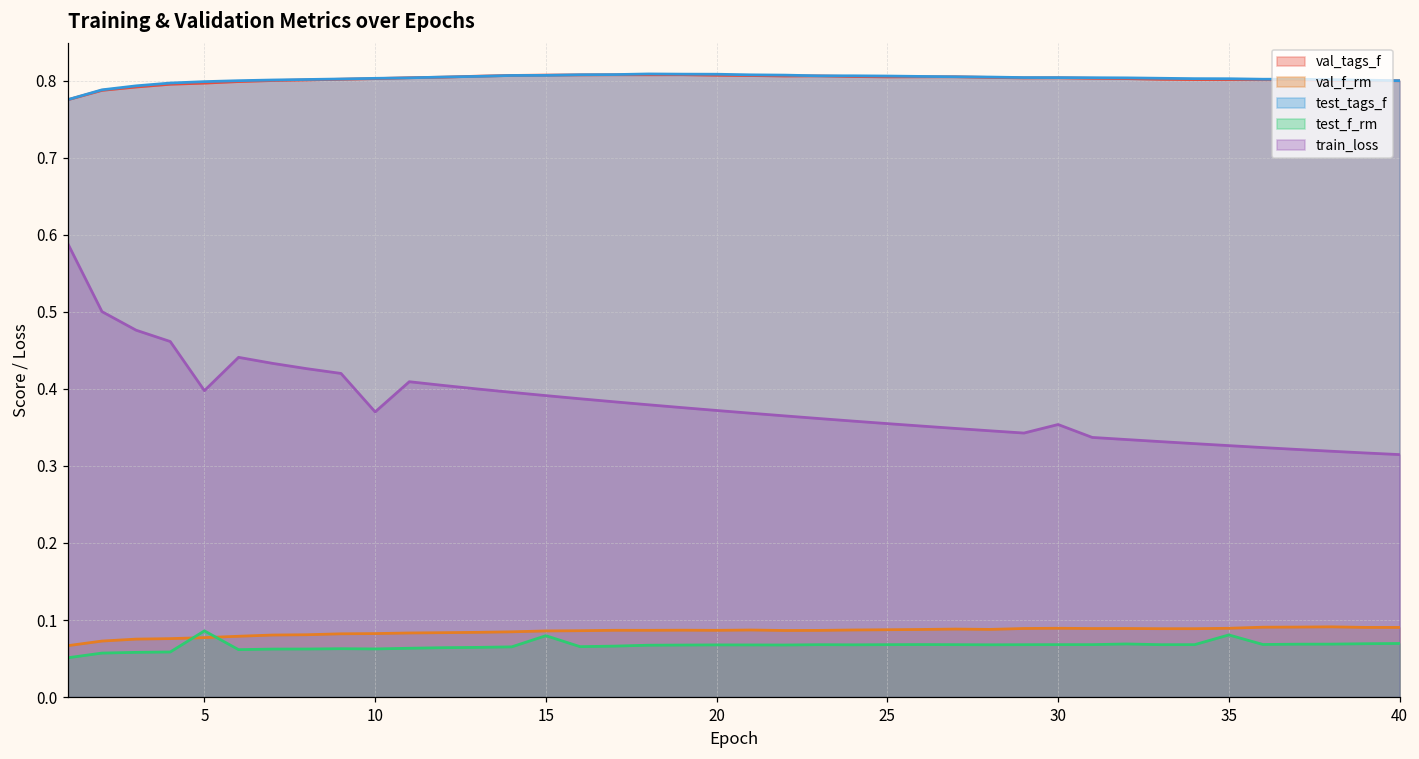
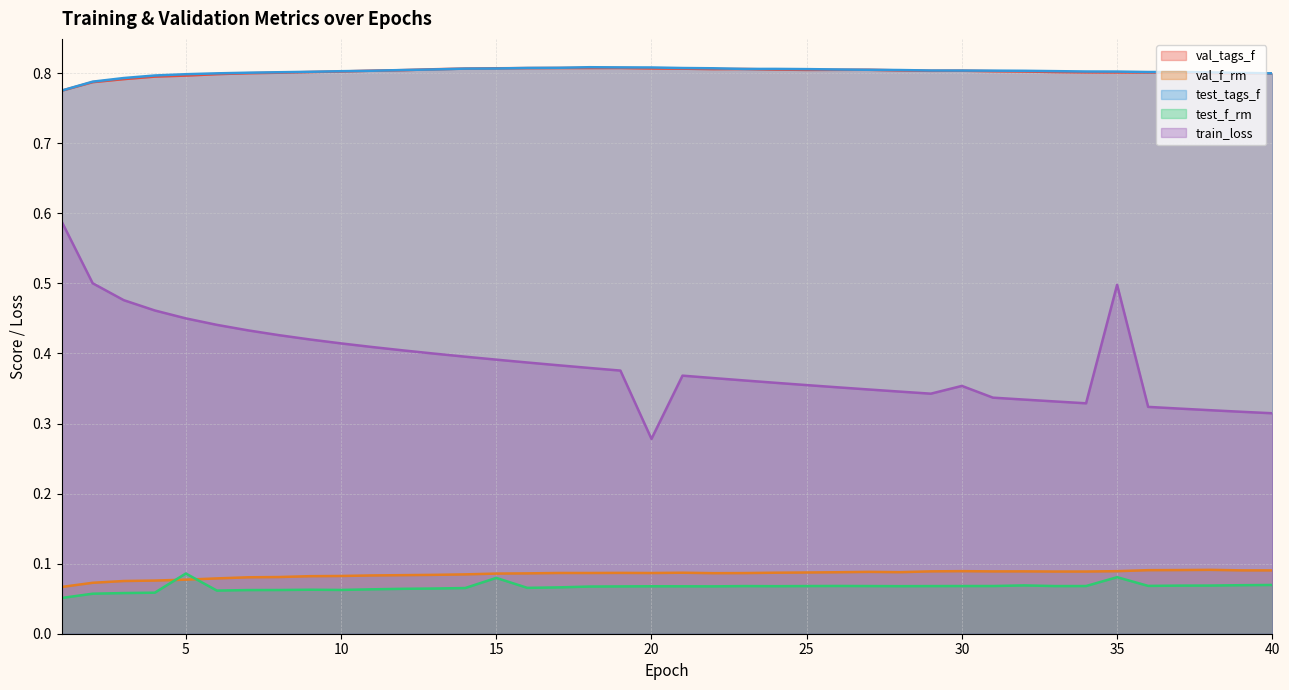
train_loss, 5: 0.40 -> 0.45
train_loss, 10: 0.37 -> 0.41
train_loss, 20: 0.37 -> 0.28
train_loss, 35: 0.33 -> 0.50
